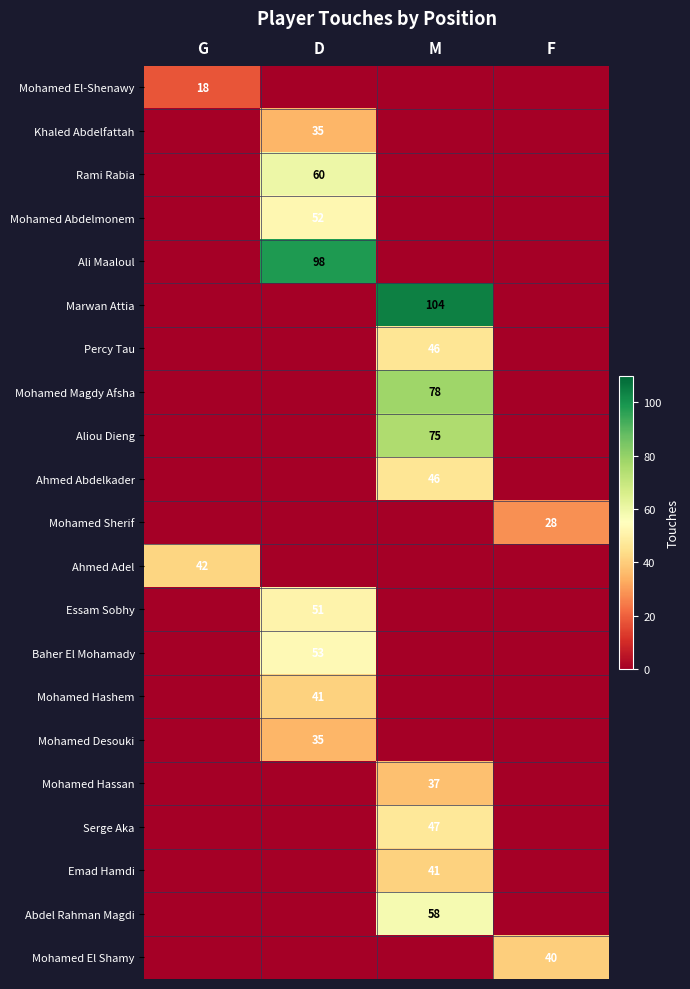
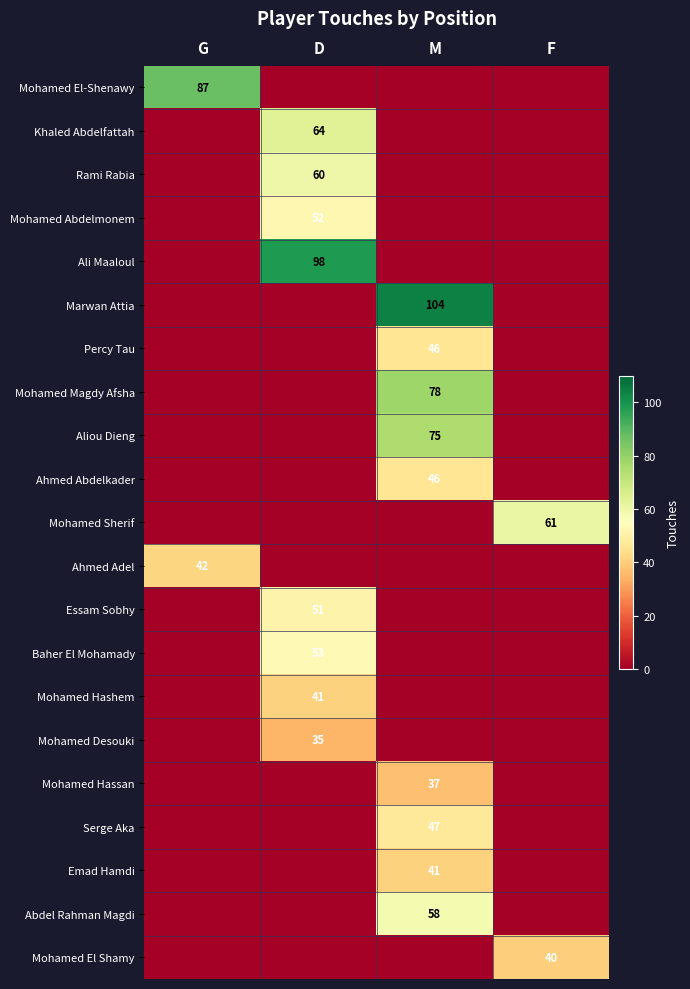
Mohamed El-Shenawy, G: 18 -> 87
Khaled Abdelfattah, D: 35 -> 64
Mohamed Sherif, F: 28 -> 61
